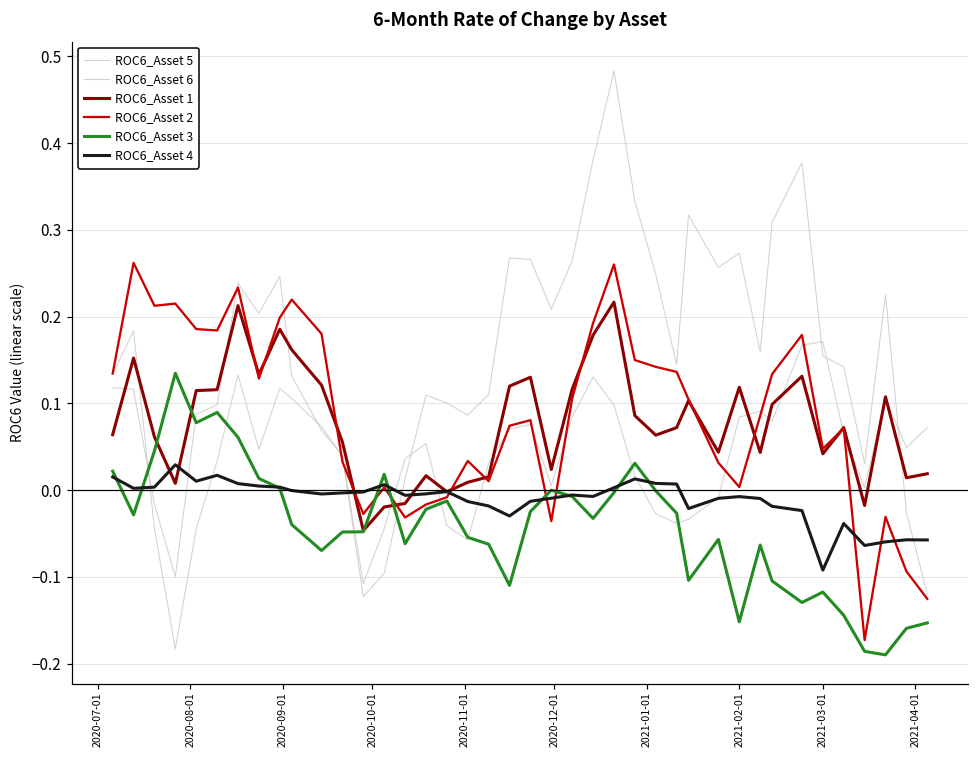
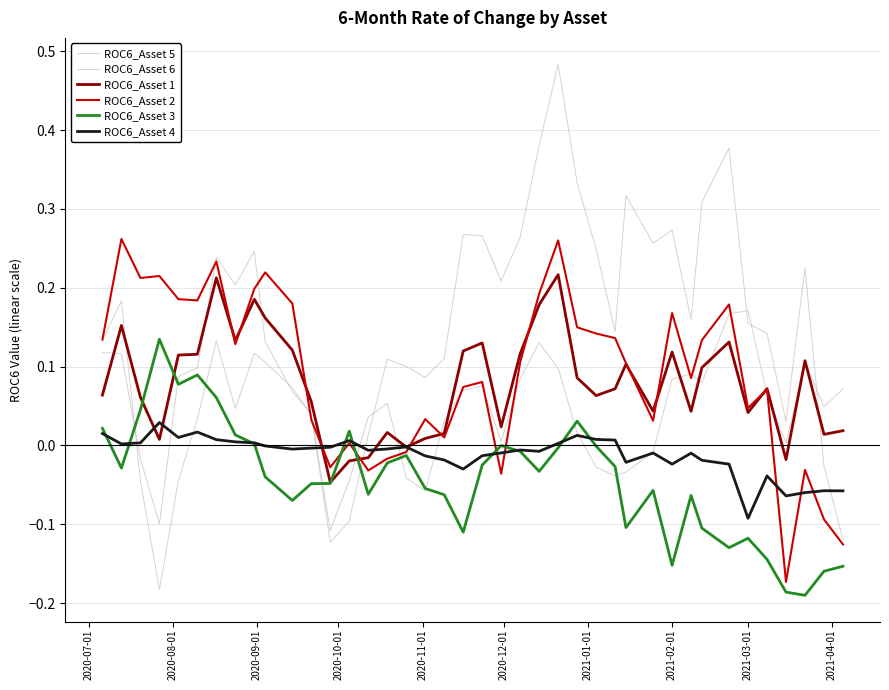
ROC6_Asset 2, 2021-02-01: 0.00 -> 0.17
ROC6_Asset 4, 2021-02-01: -0.01 -> -0.02
